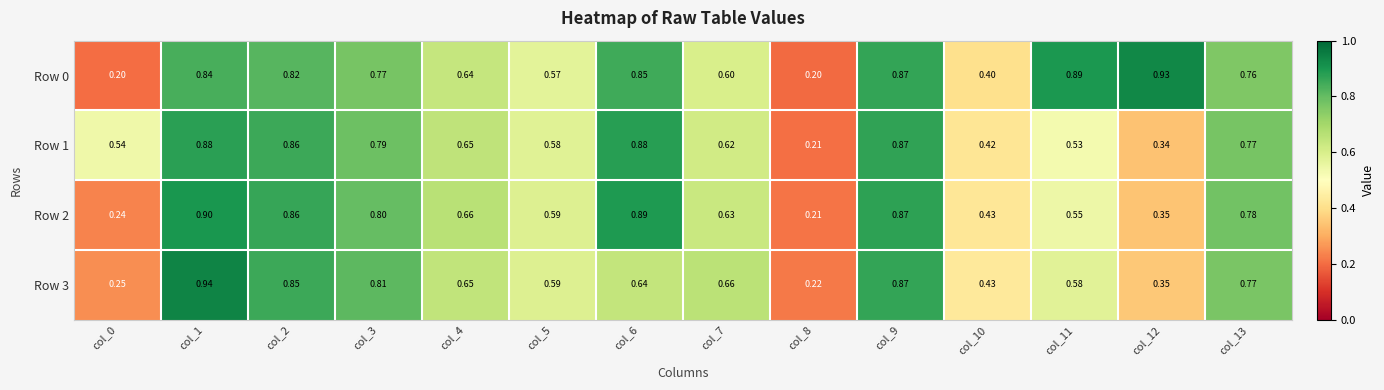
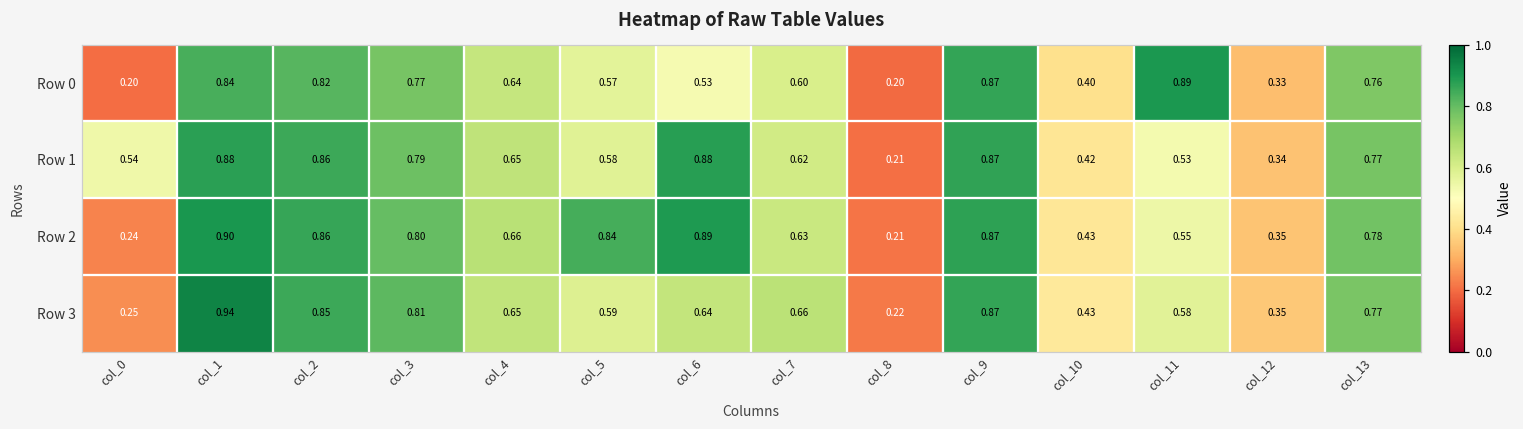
Row 0, col_6: 0.85 -> 0.53
Row 0, col_12: 0.93 -> 0.33
Row 2, col_5: 0.59 -> 0.84
